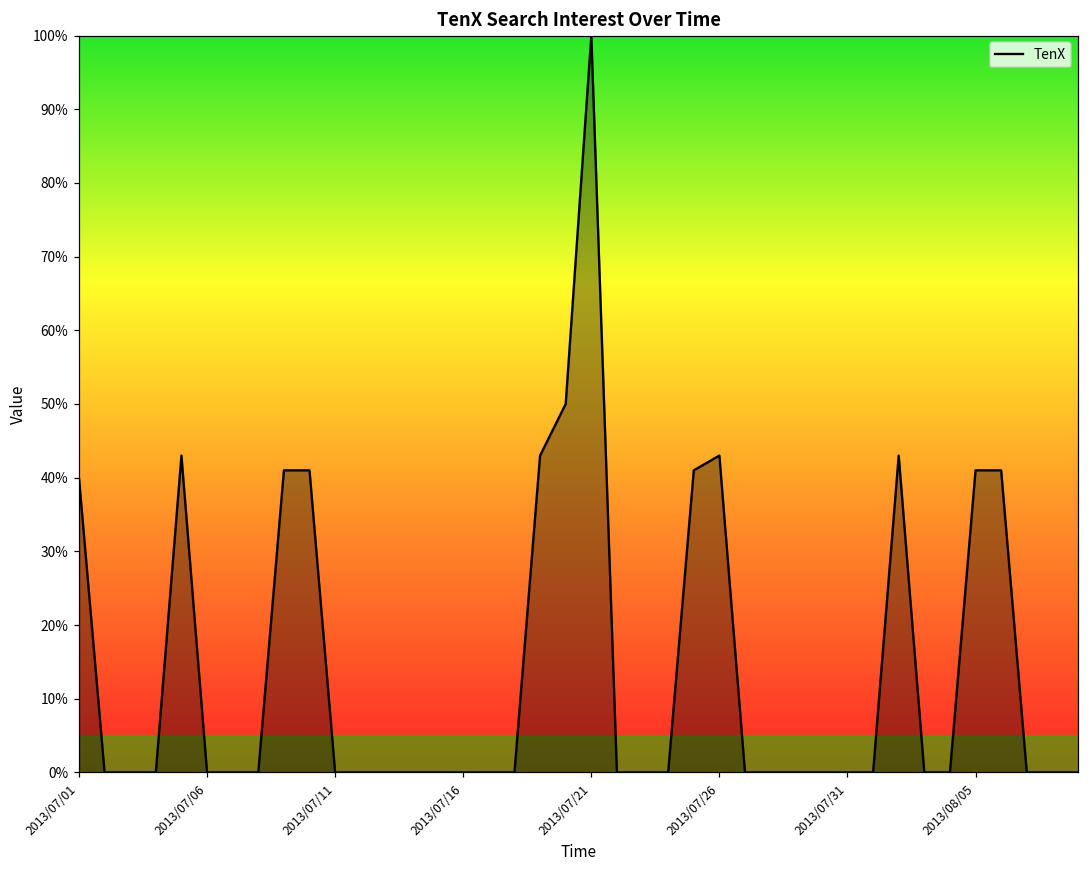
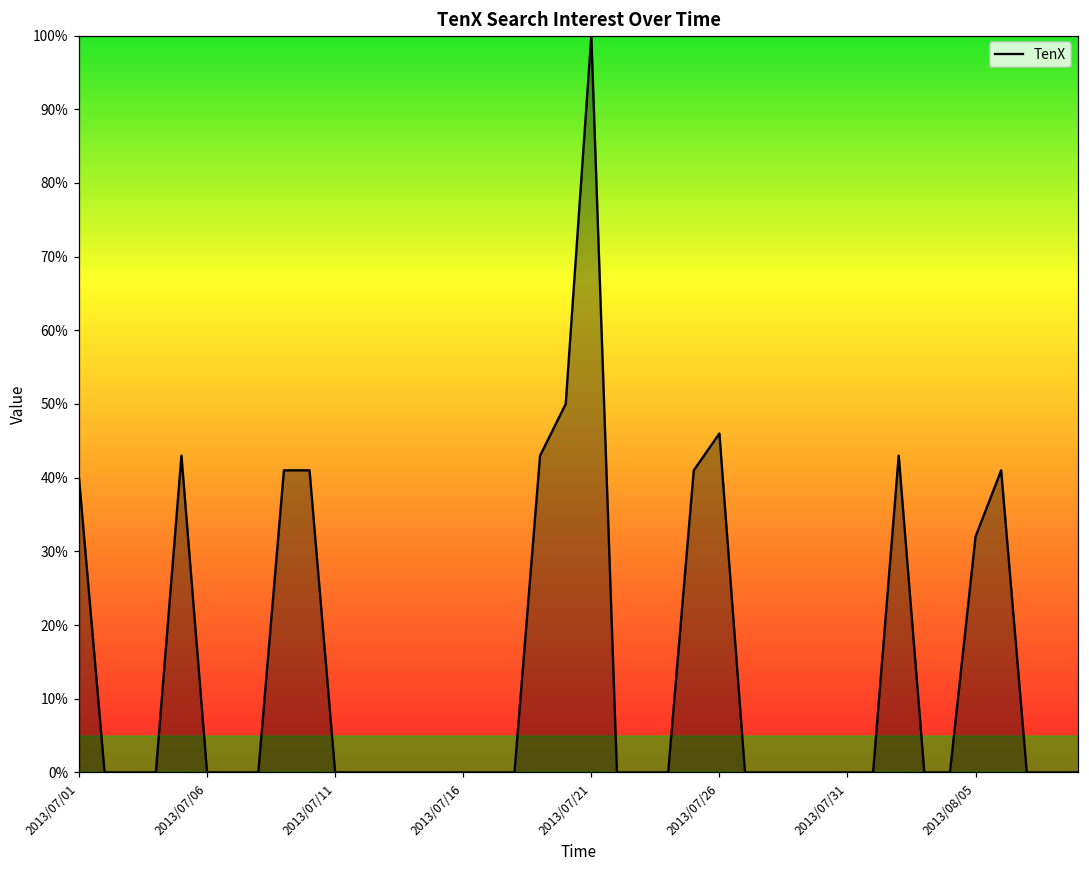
2013/07/26: 43% -> 46%
2013/08/05: 41% -> 32%
